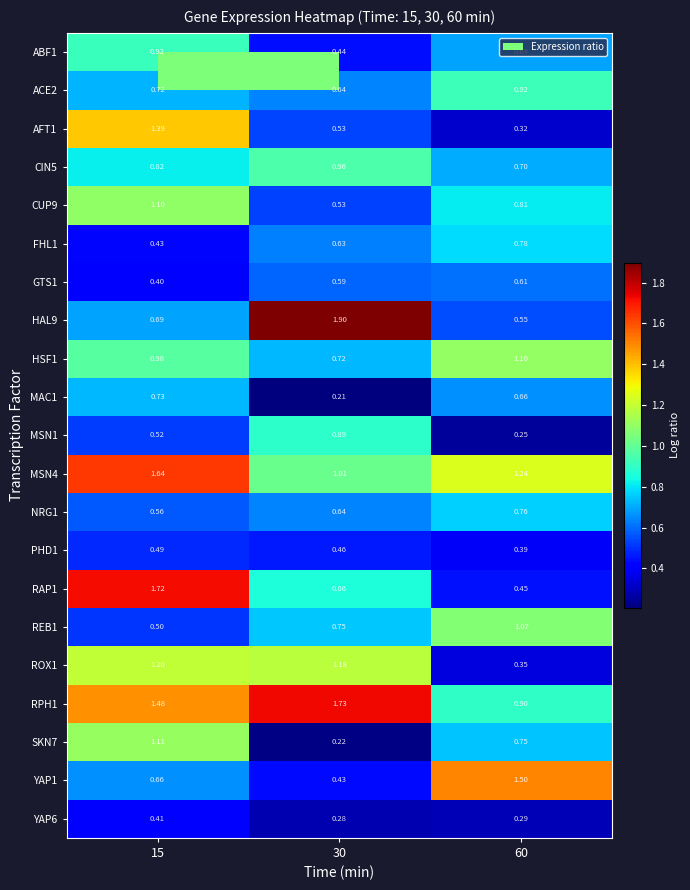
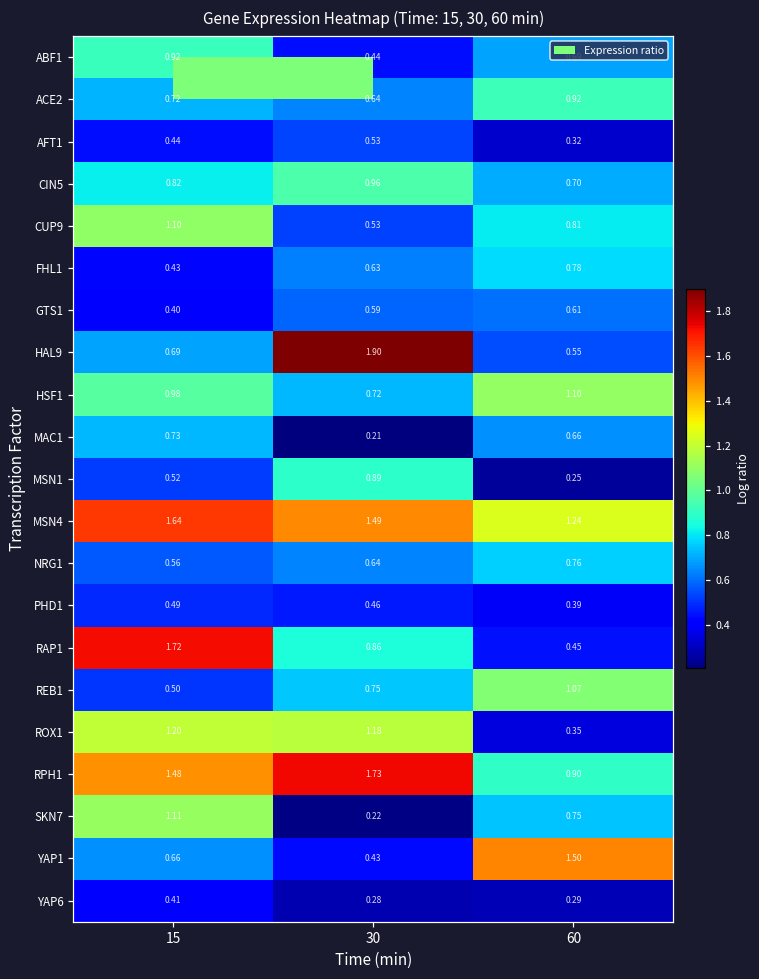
AFT1, 15: 1.39 -> 0.44
MSN4, 30: 1.01 -> 1.49
